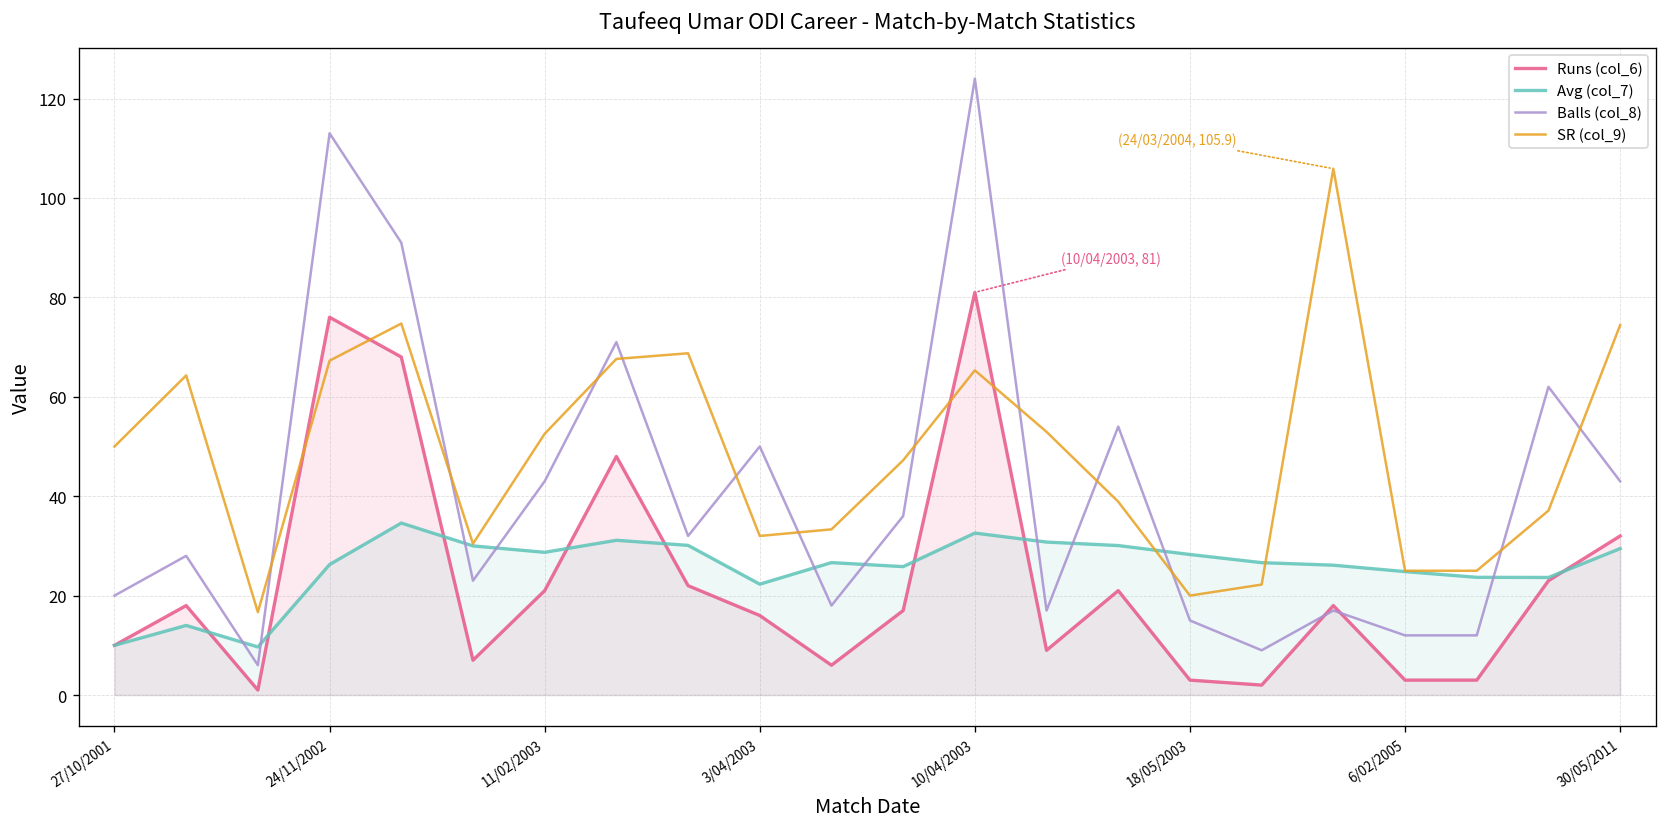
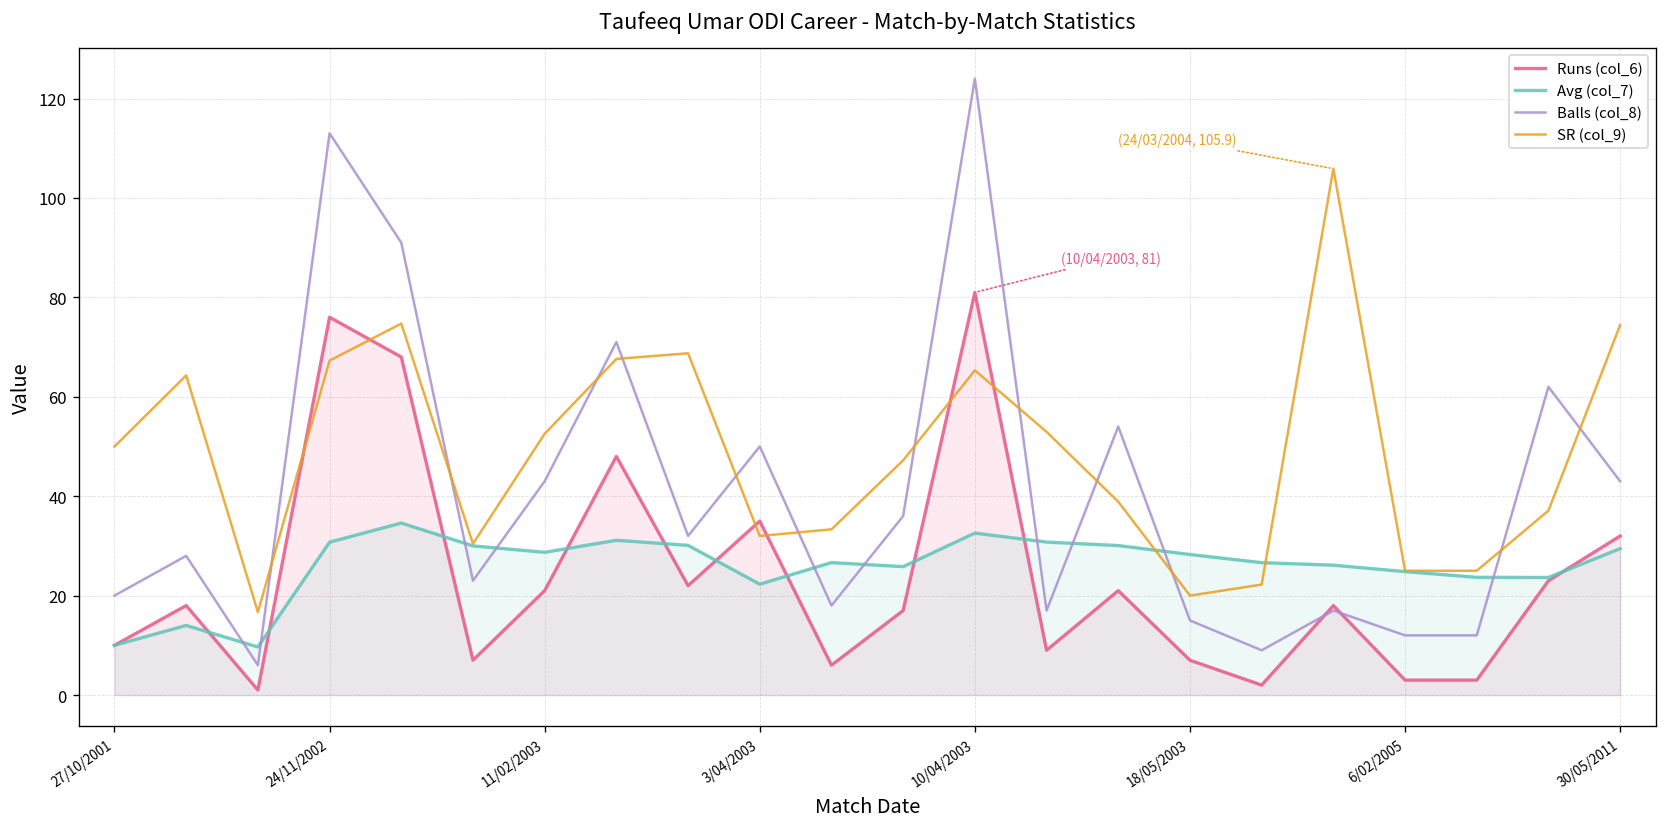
Avg (col_7), 24/11/2002: 26 -> 31
Runs (col_6), 3/04/2003: 16 -> 35
Runs (col_6), 18/05/2003: 3 -> 7
